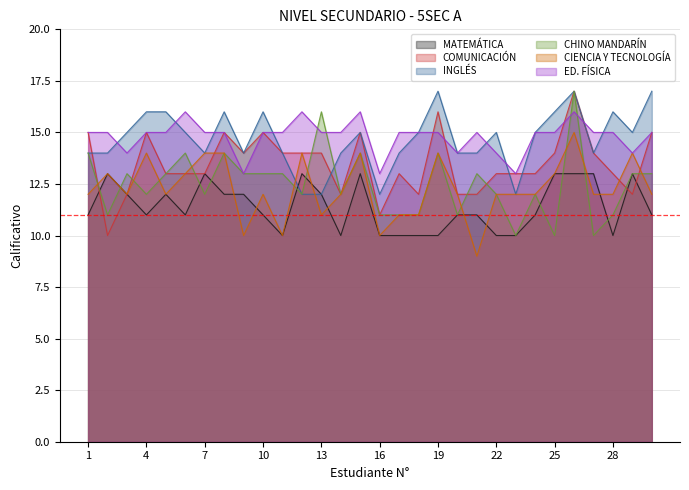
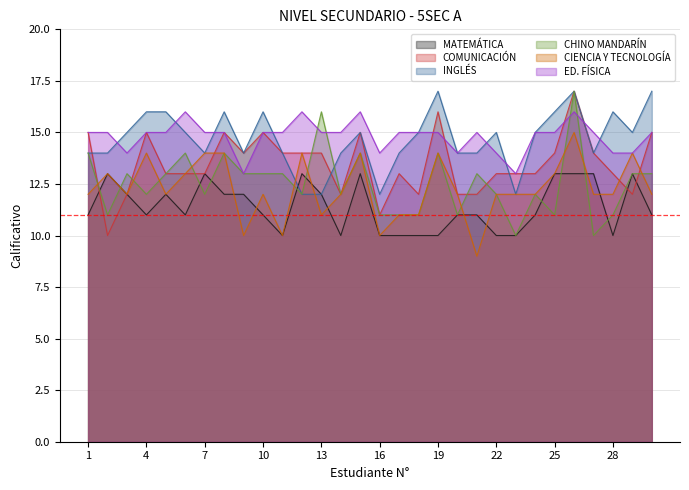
ED. FÍSICA, 16: 13 -> 14
CHINO MANDARÍN, 25: 10 -> 11
ED. FÍSICA, 28: 15 -> 14
